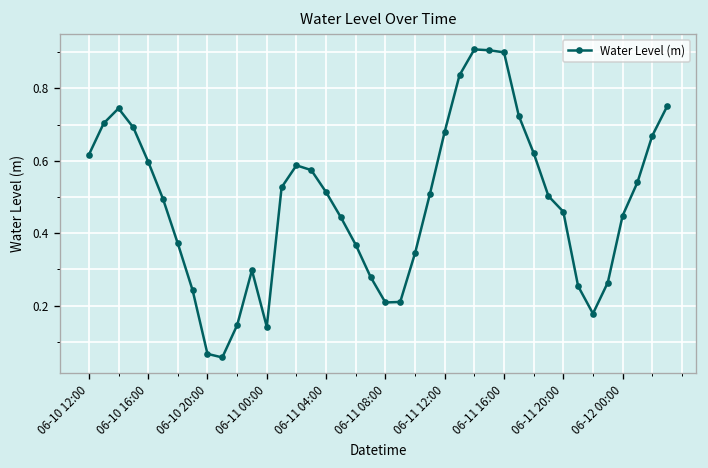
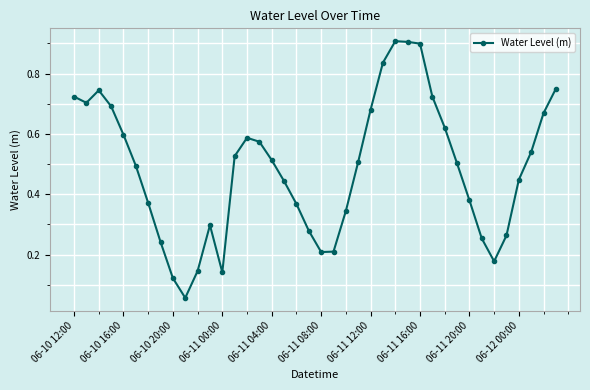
06-10 12:00: 0.62 -> 0.72
06-10 20:00: 0.07 -> 0.12
06-11 20:00: 0.46 -> 0.38
